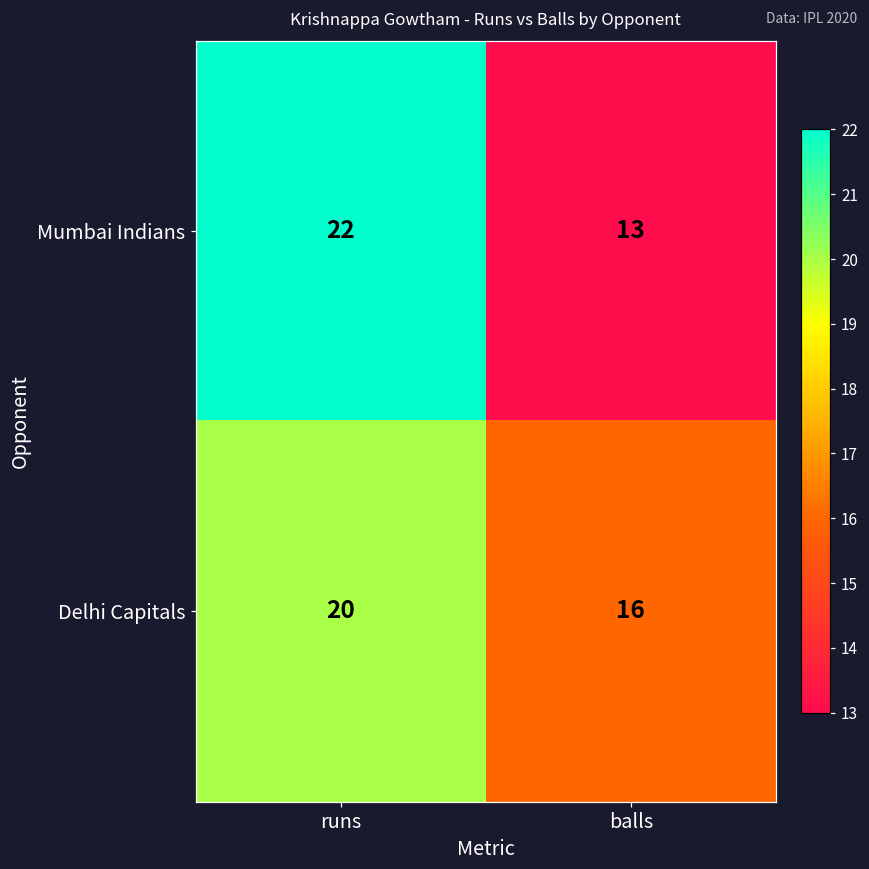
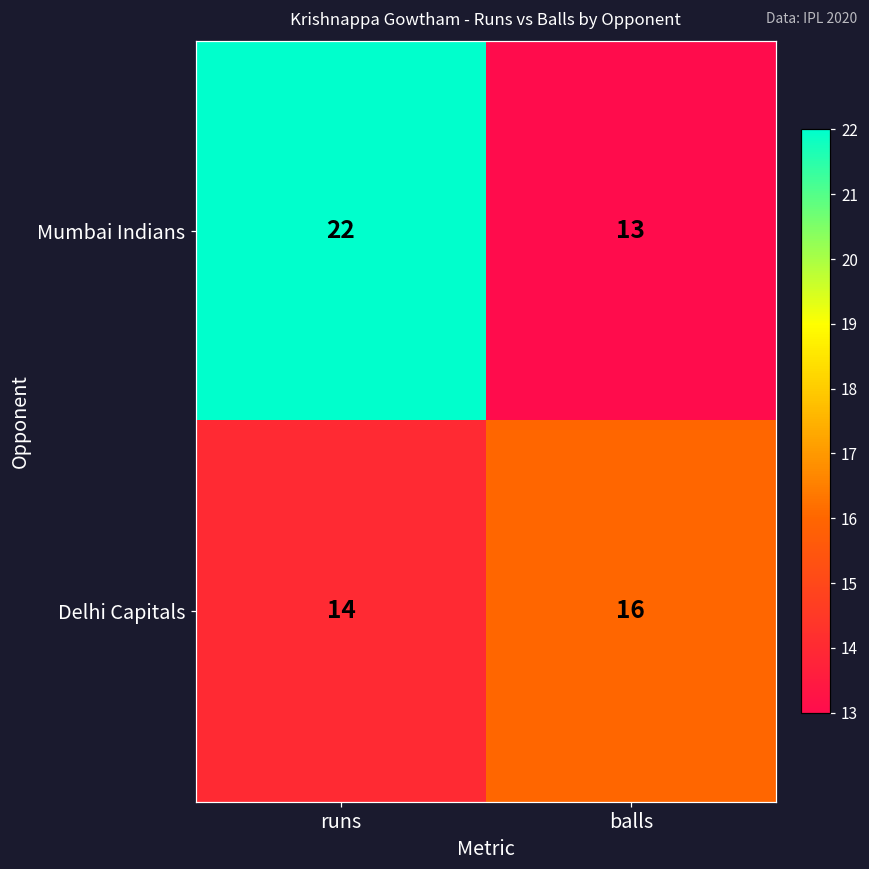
Delhi Capitals, runs: 20 -> 14
